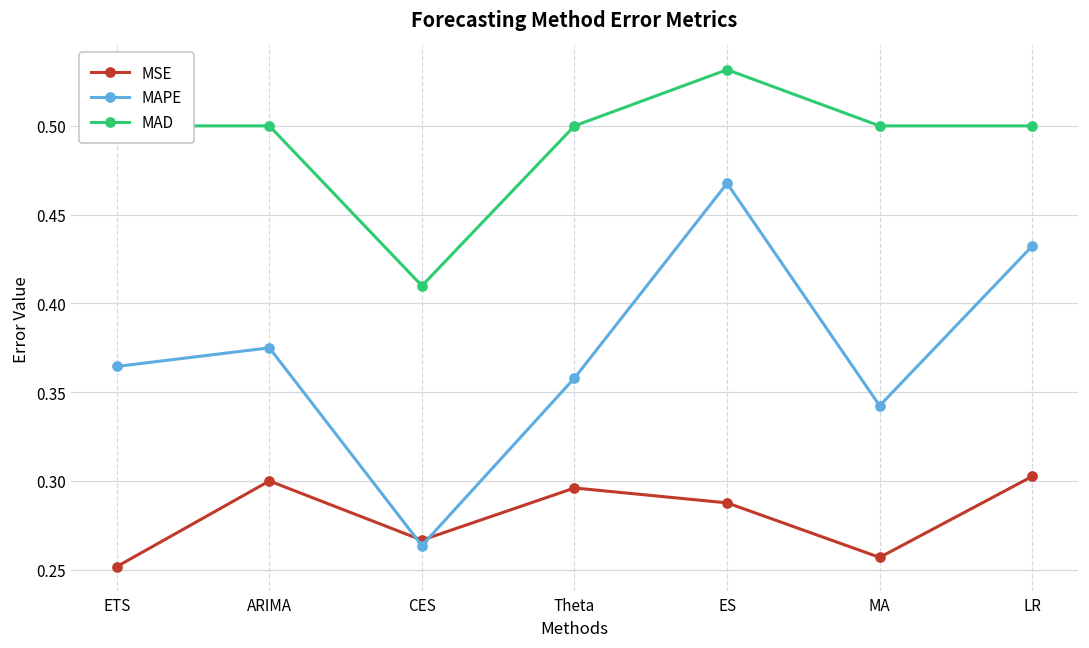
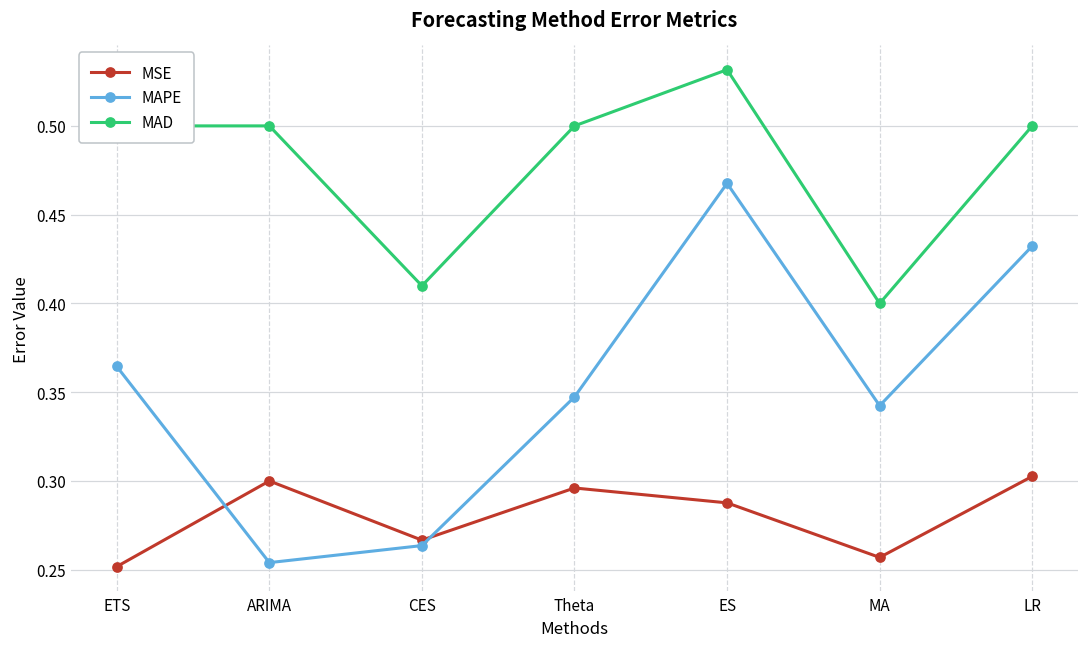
MAPE, ARIMA: 0.375 -> 0.254
MAPE, Theta: 0.358 -> 0.347
MAD, MA: 0.5 -> 0.4
